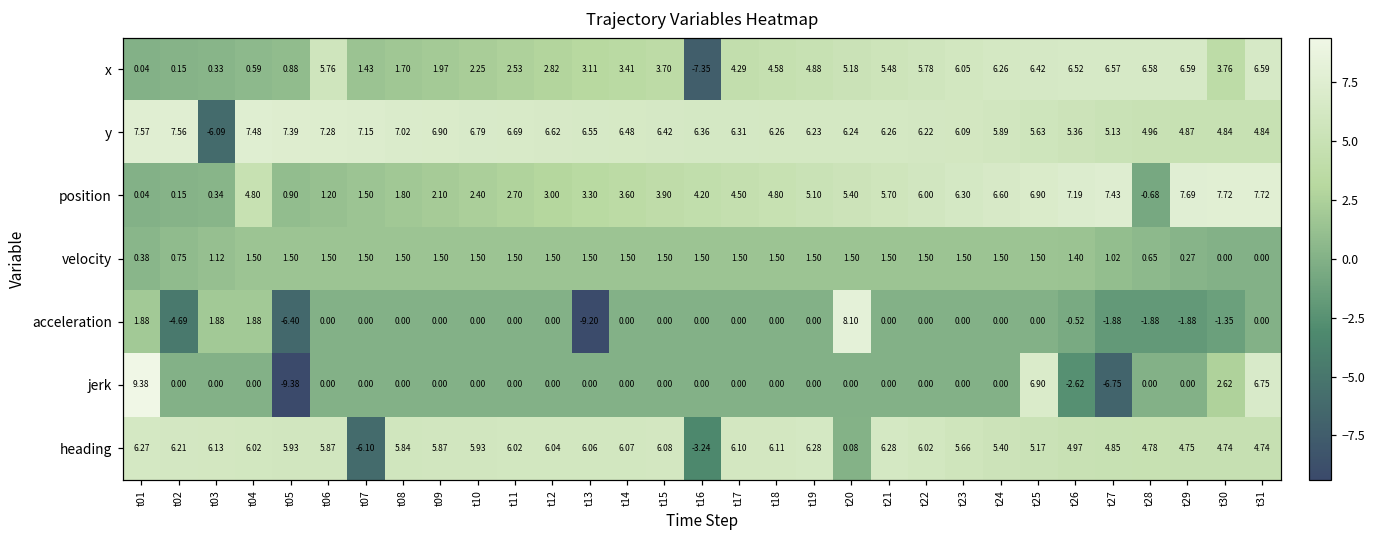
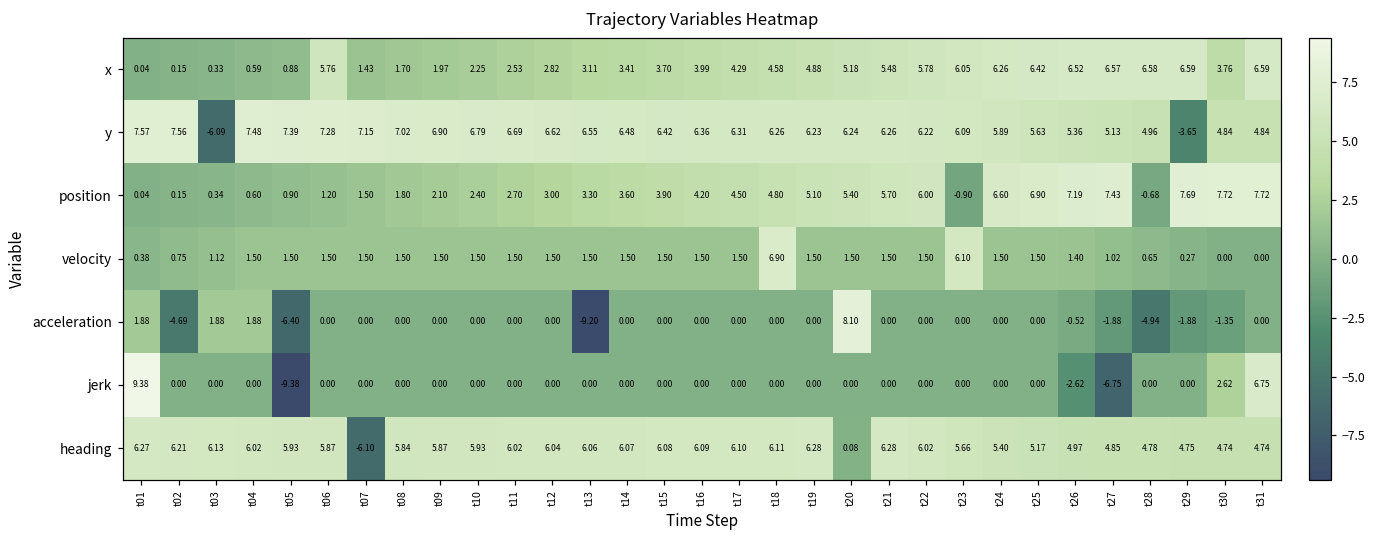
x, t16: -7.35 -> 3.99
y, t29: 4.87 -> -3.65
position, t04: 4.80 -> 0.60
position, t23: 6.30 -> -0.90
velocity, t18: 1.50 -> 6.90
velocity, t23: 1.50 -> 6.10
acceleration, t28: -1.88 -> -4.94
jerk, t25: 6.90 -> 0.00
heading, t16: -3.24 -> 6.09
